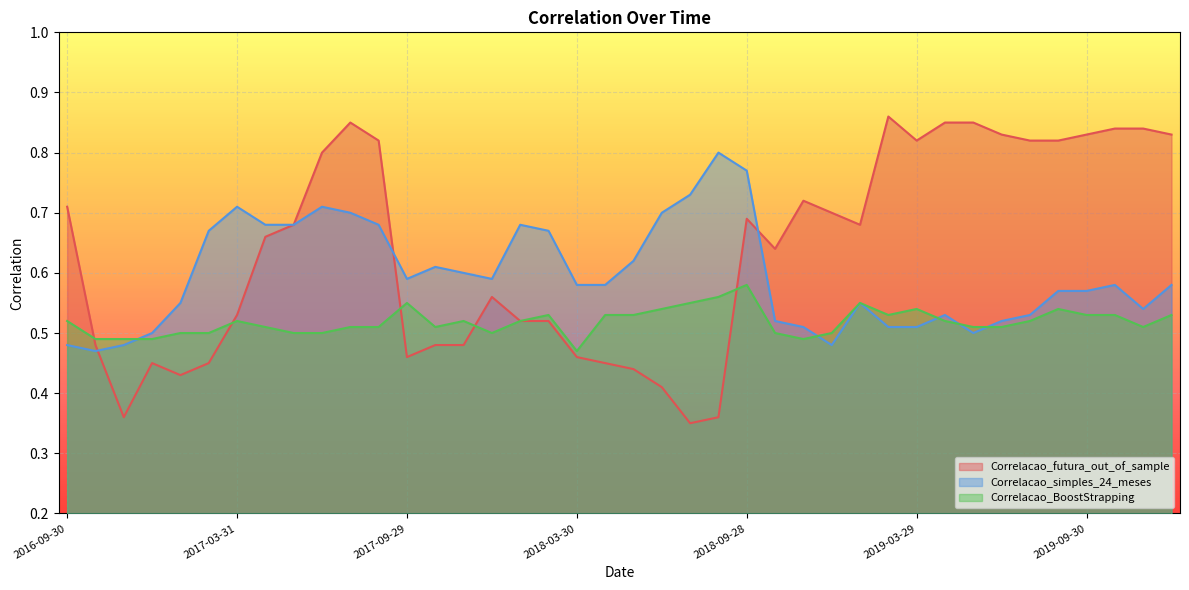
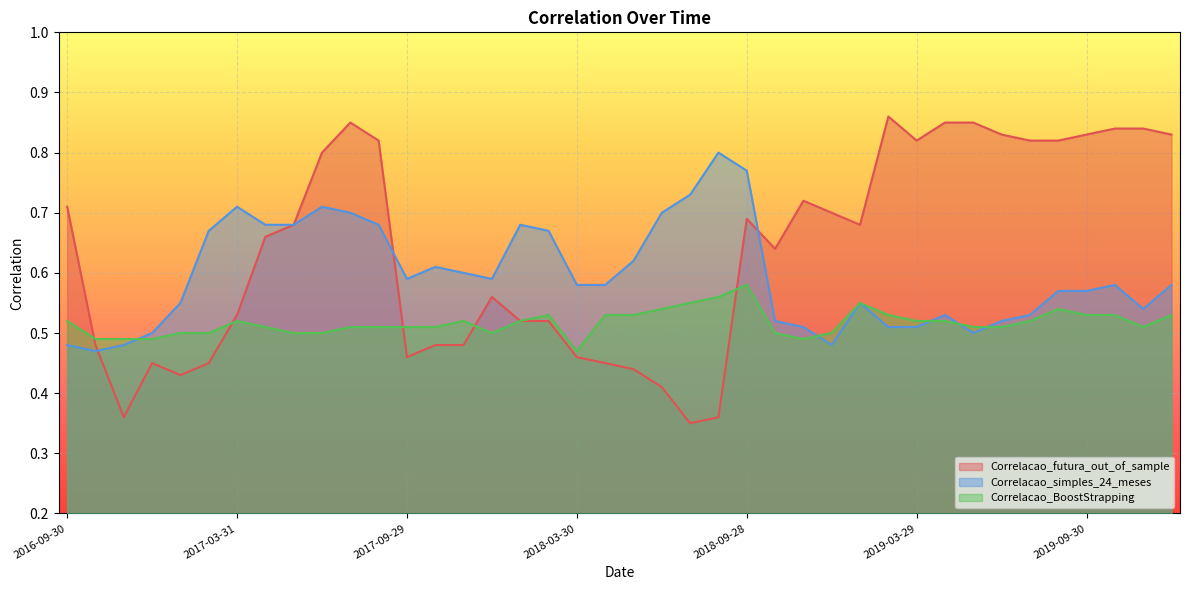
Correlacao_BoostStrapping, 2017-09-29: 0.55 -> 0.51
Correlacao_BoostStrapping, 2019-03-29: 0.54 -> 0.52
